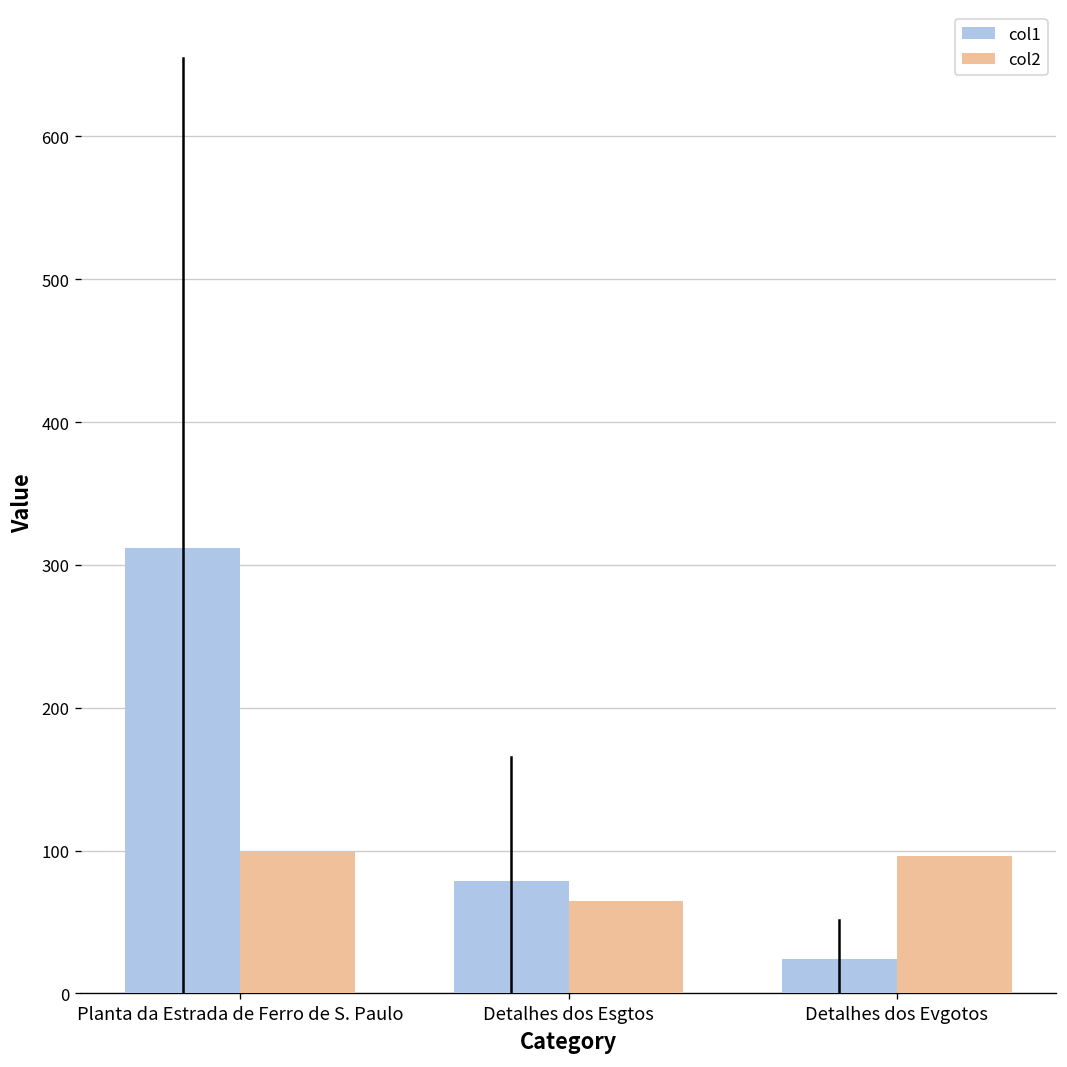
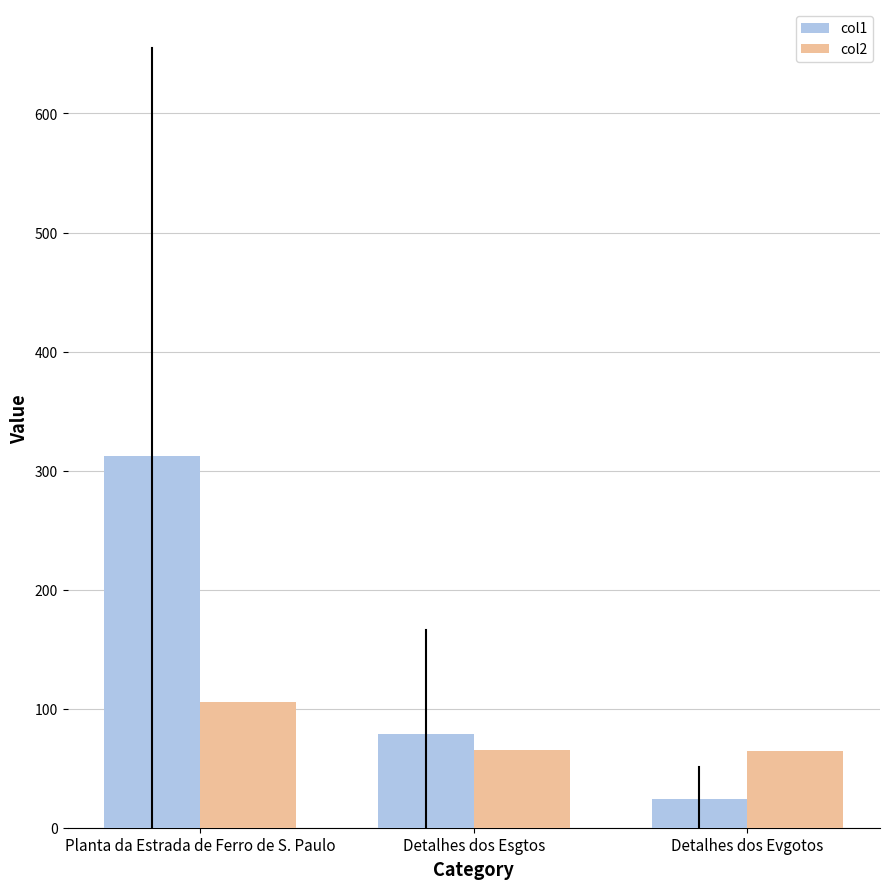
col2, Planta da Estrada de Ferro de S. Paulo: 99 -> 106
col2, Detalhes dos Evgotos: 96 -> 64
